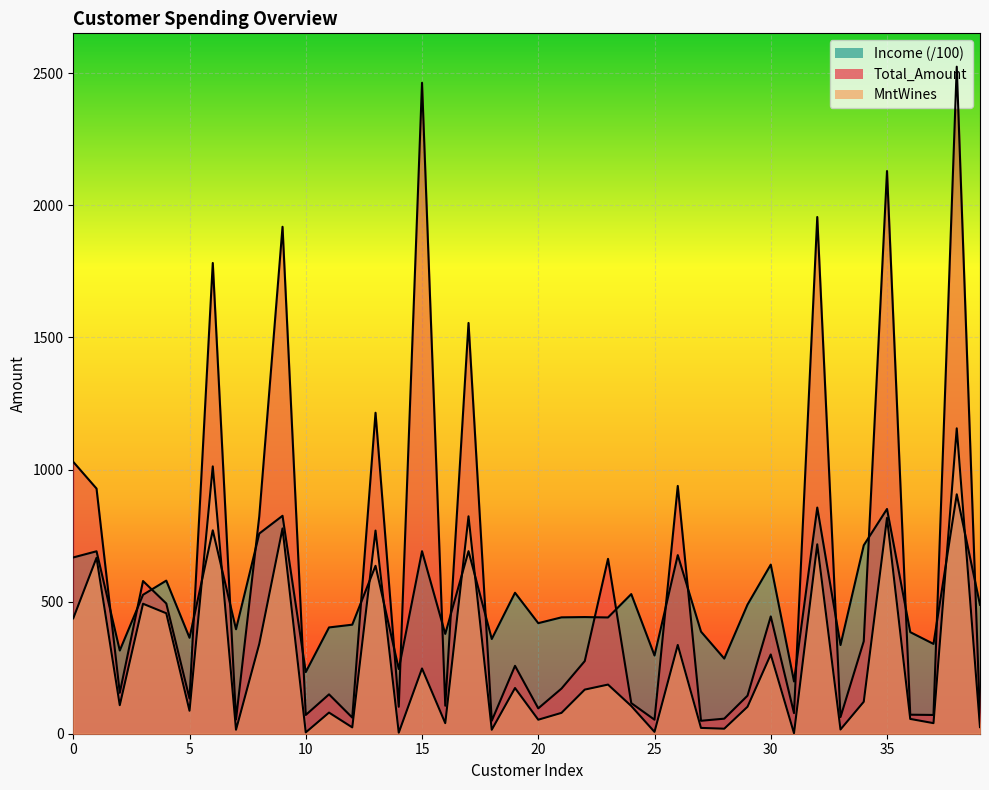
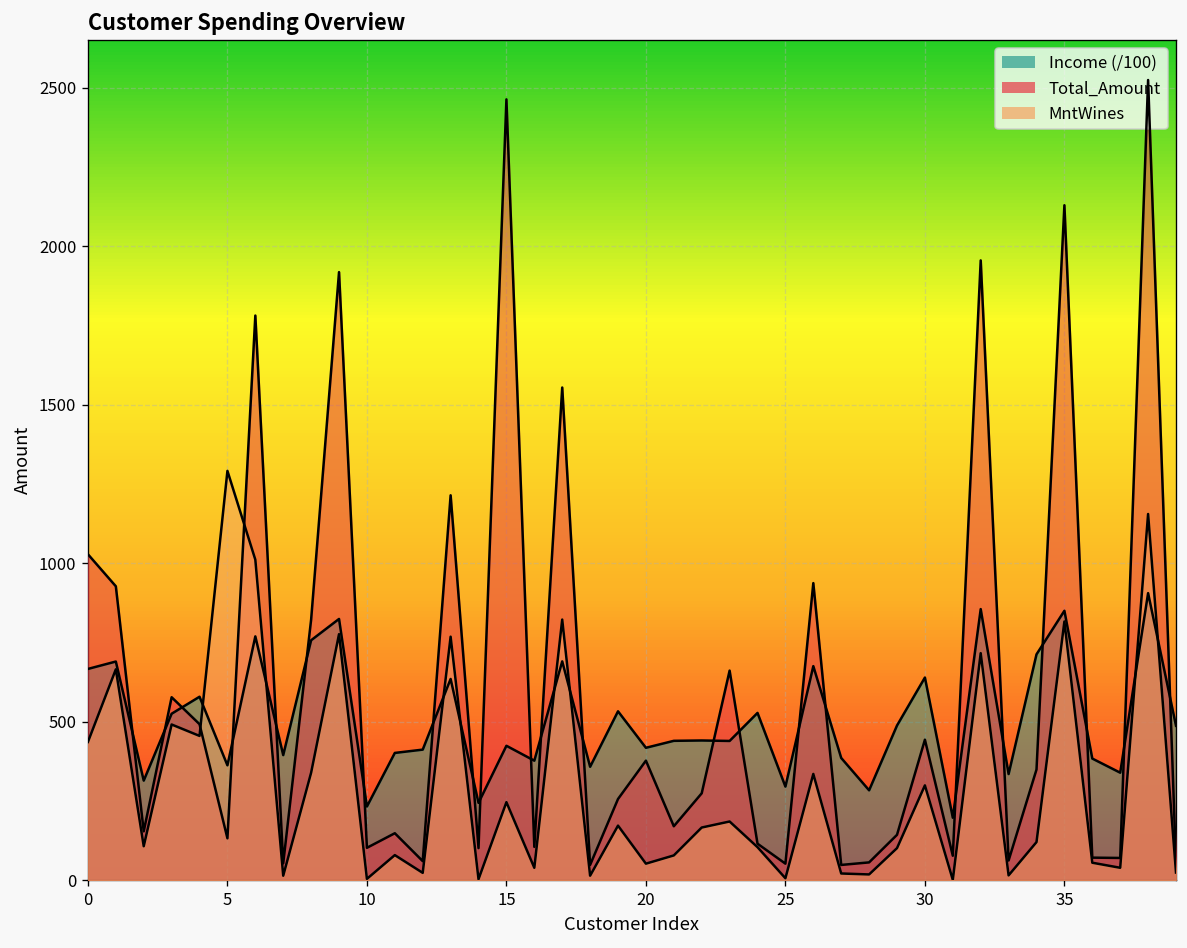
MntWines, 5: 90 -> 1290
Total_Amount, 10: 70 -> 100
Income (/100), 15: 690 -> 420
Total_Amount, 20: 100 -> 380
